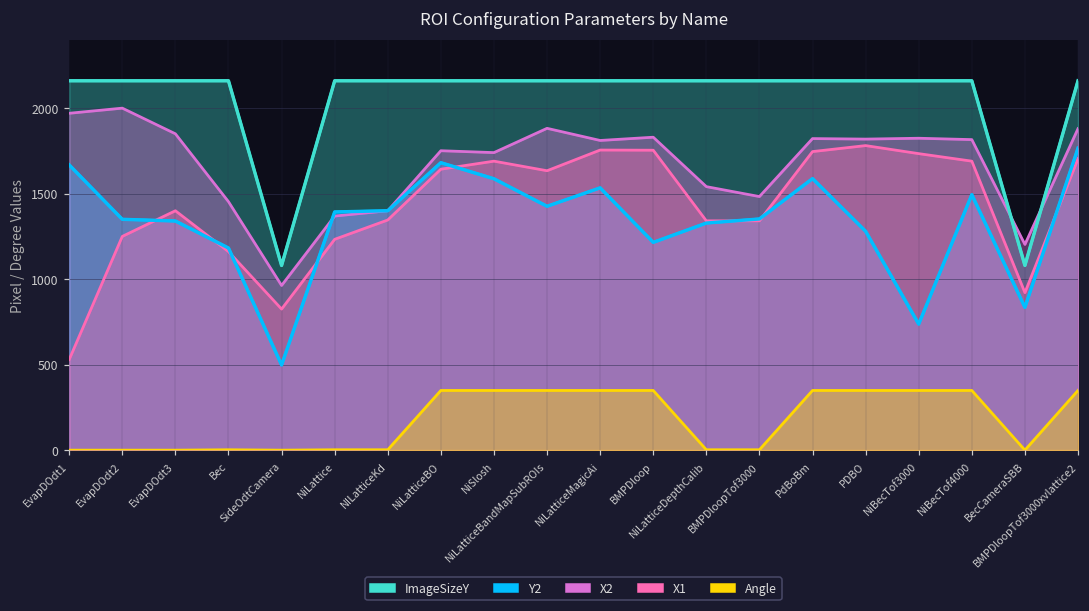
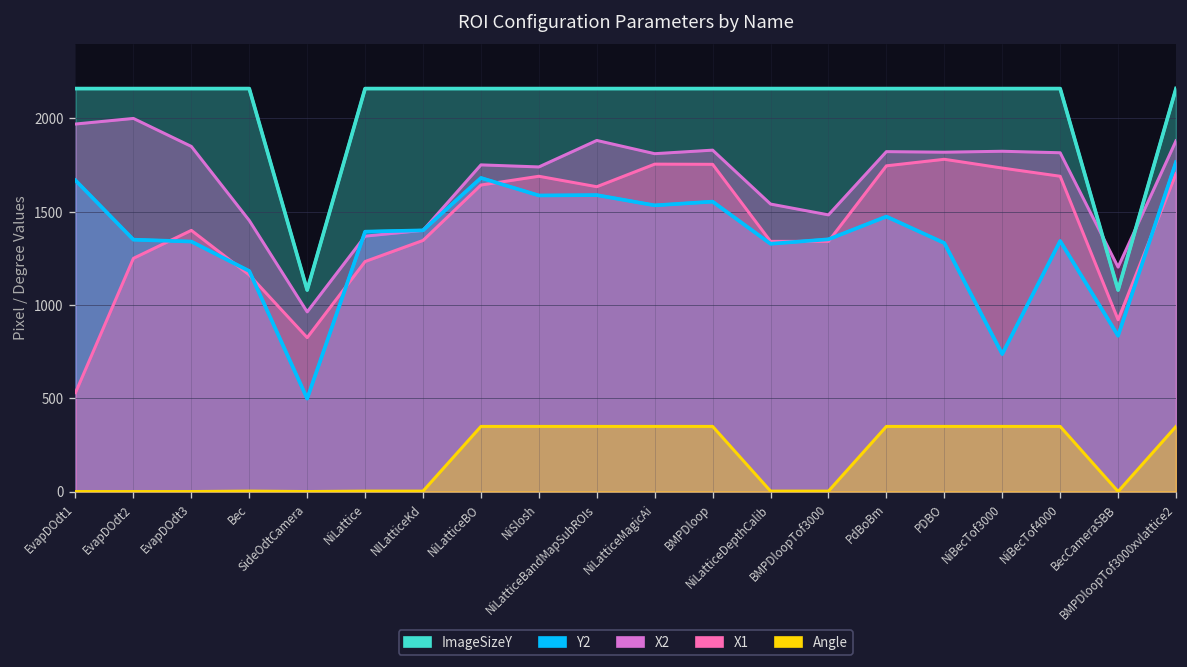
Y2, NiLatticeBandMapSubROIs: 1430 -> 1590
Y2, BMPDloop: 1220 -> 1550
Y2, PdBoBm: 1590 -> 1470
Y2, PDBO: 1280 -> 1330
Y2, NiBecTof4000: 1490 -> 1340
